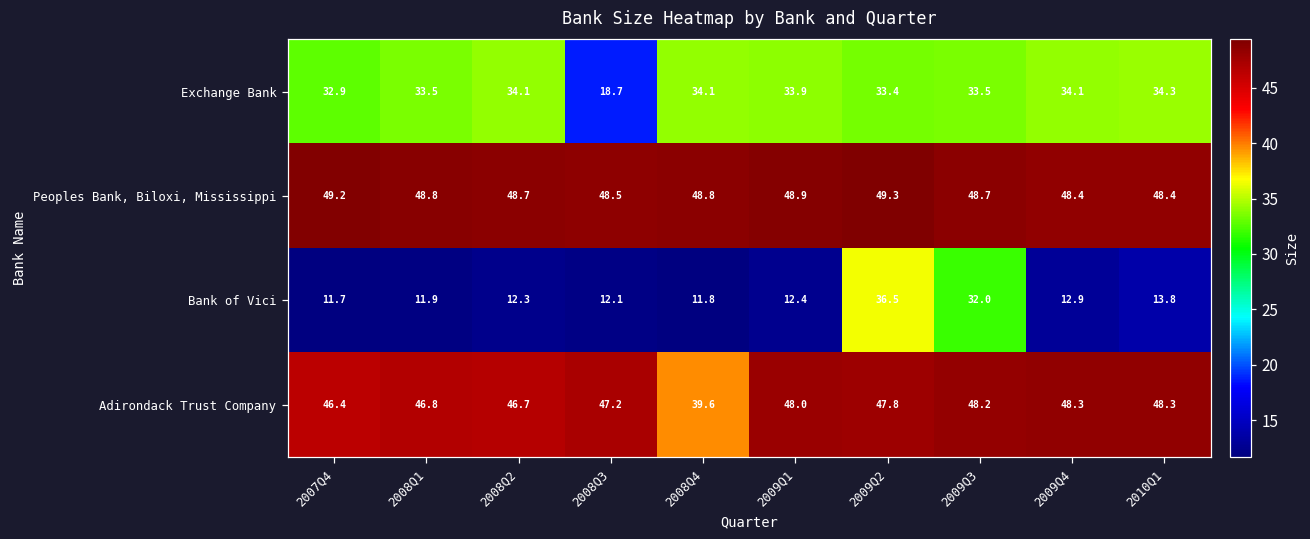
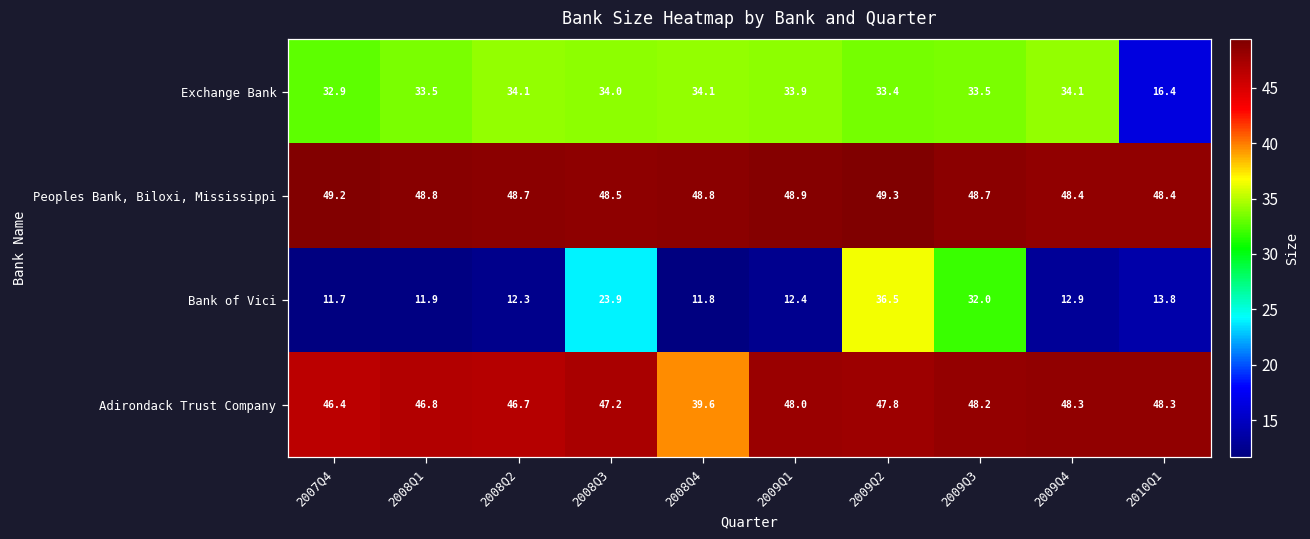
Exchange Bank, 2008Q3: 18.7 -> 34.0
Exchange Bank, 2010Q1: 34.3 -> 16.4
Bank of Vici, 2008Q3: 12.1 -> 23.9
